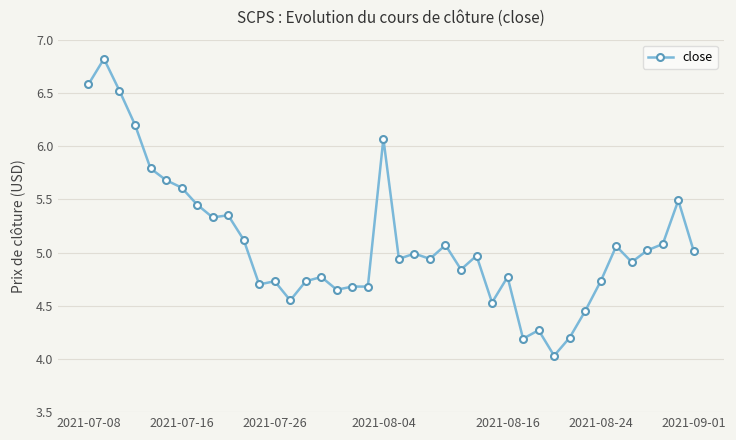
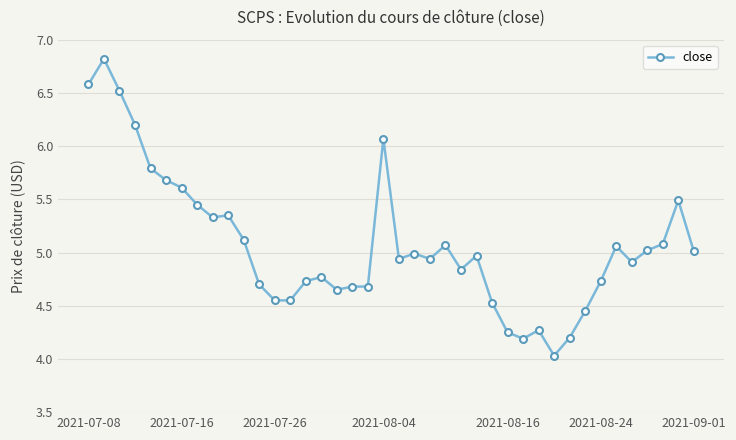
2021-07-26: 4.73 -> 4.55
2021-08-16: 4.77 -> 4.25
